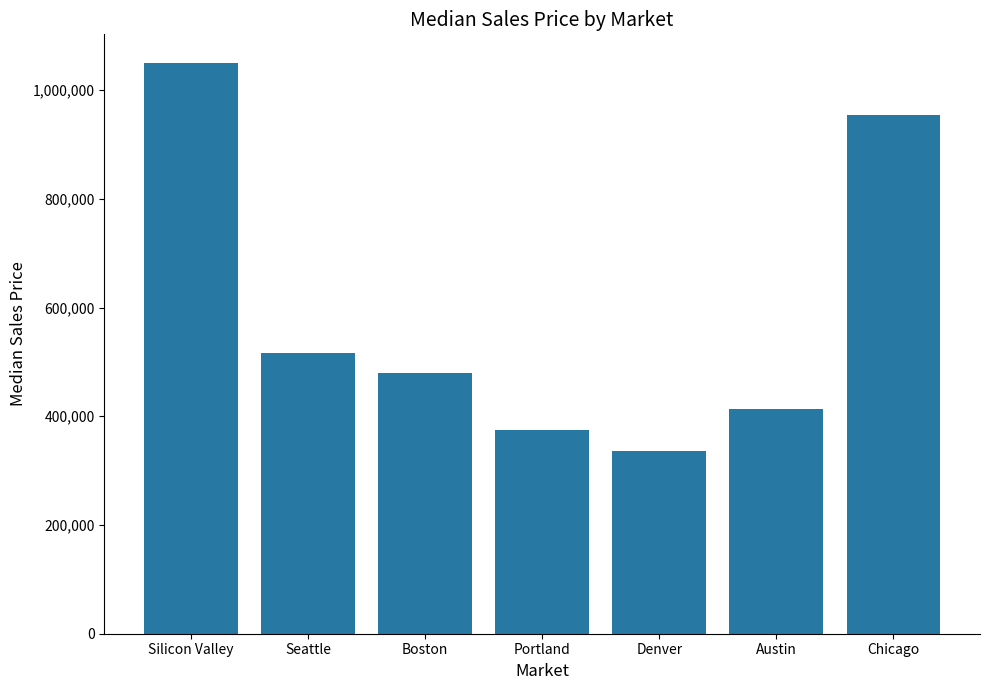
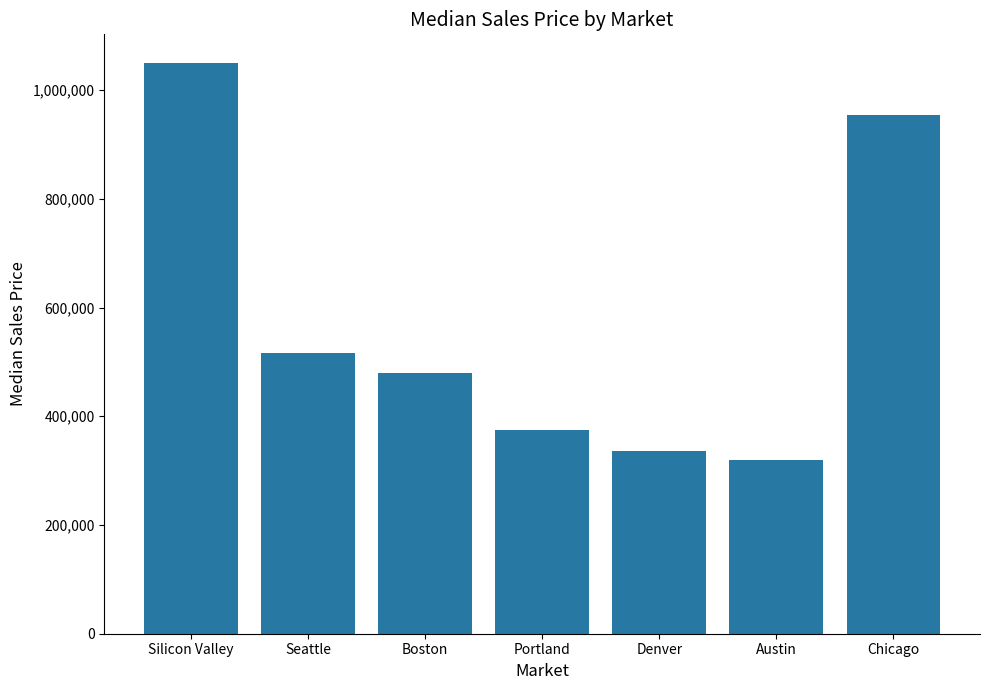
Austin: 410,000 -> 320,000
